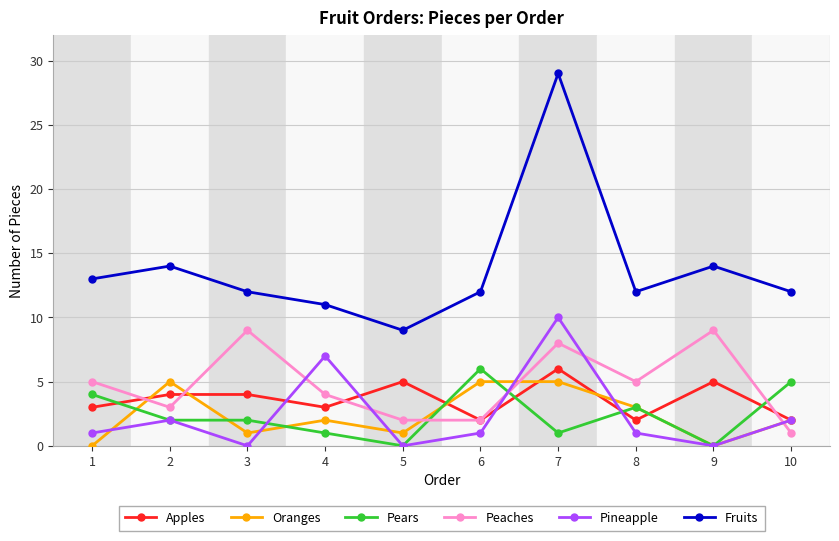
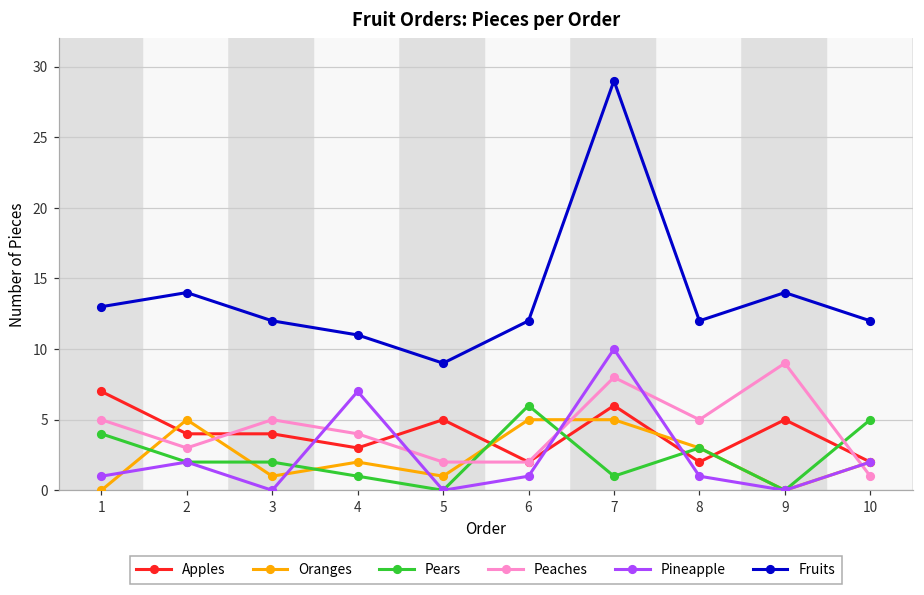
Apples, 1: 3 -> 7
Peaches, 3: 9 -> 5
